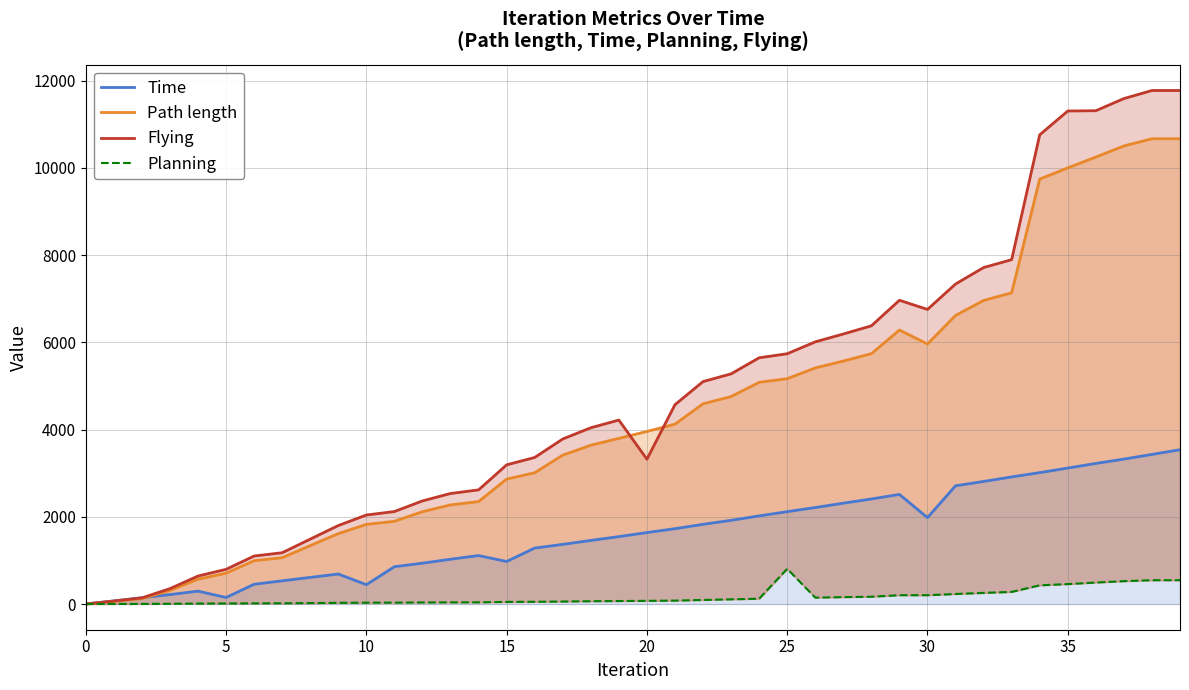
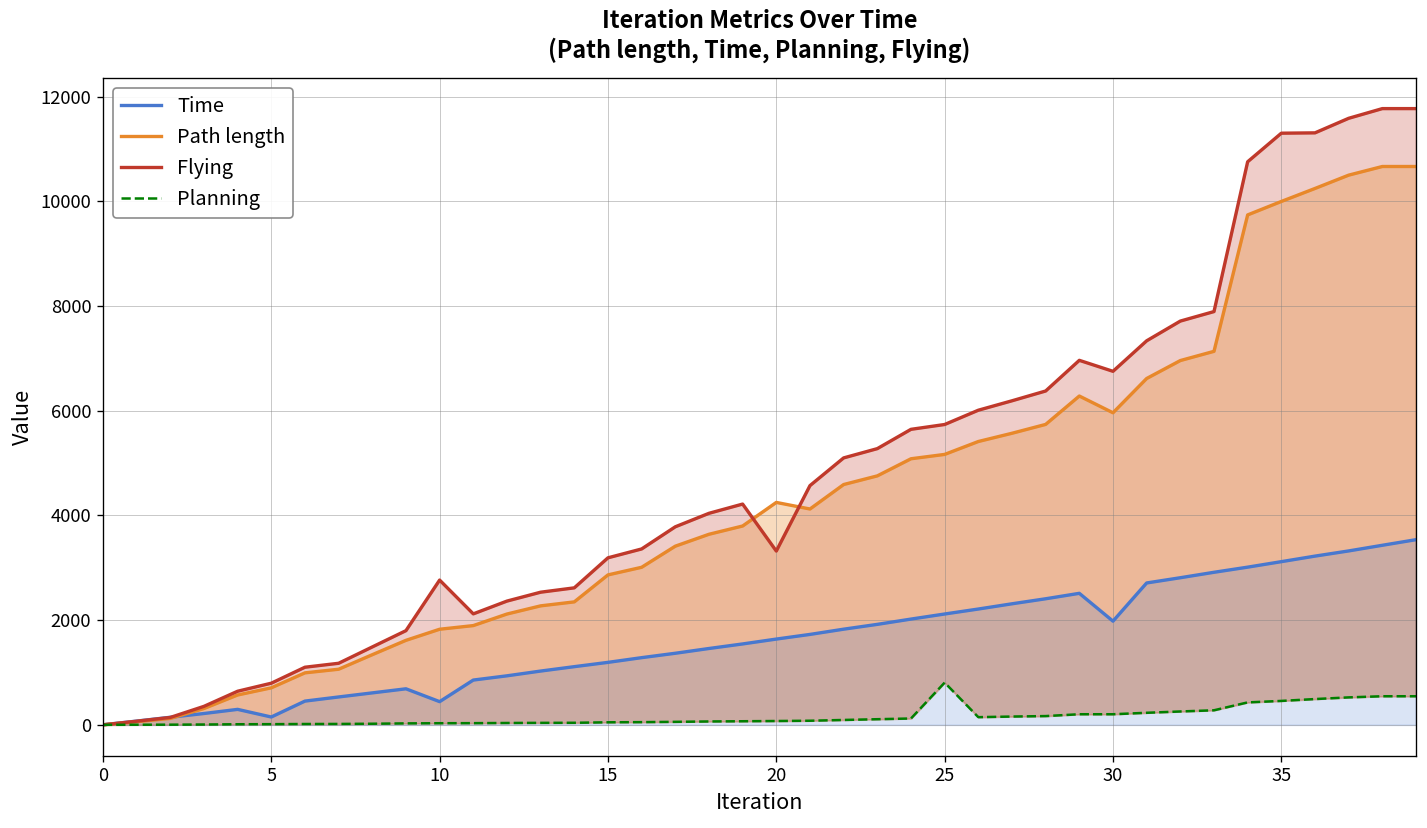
Flying, 10: 2000 -> 2800
Time, 15: 1000 -> 1200
Path length, 20: 4000 -> 4200
